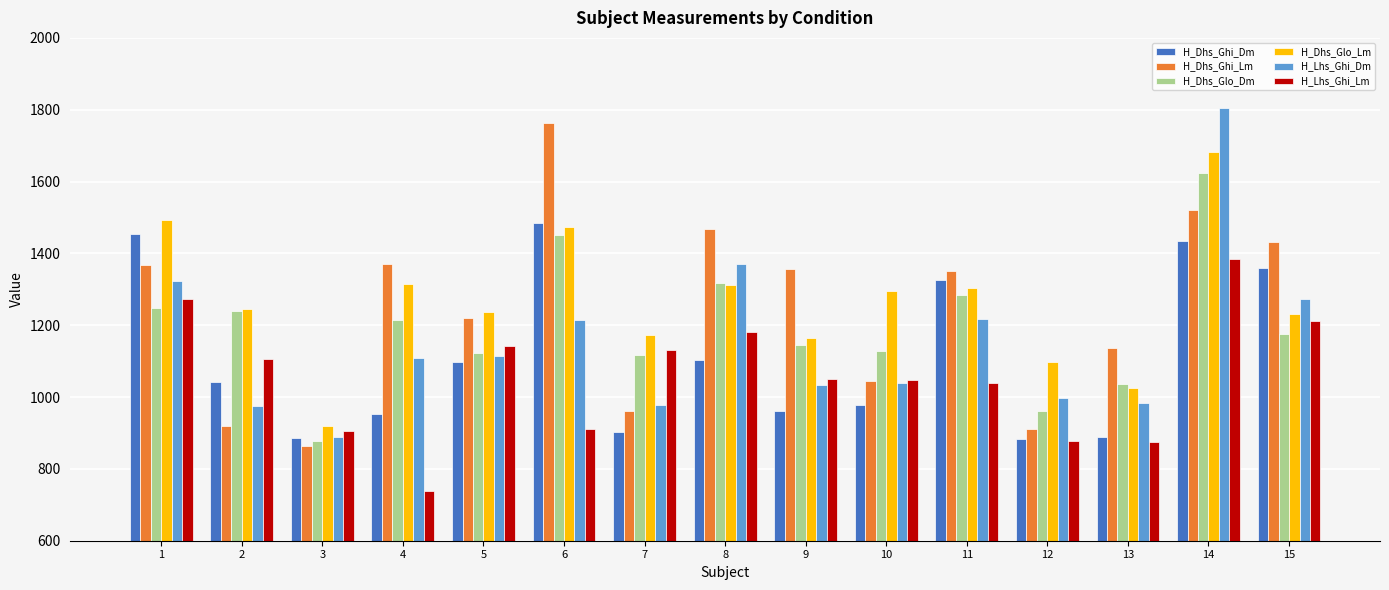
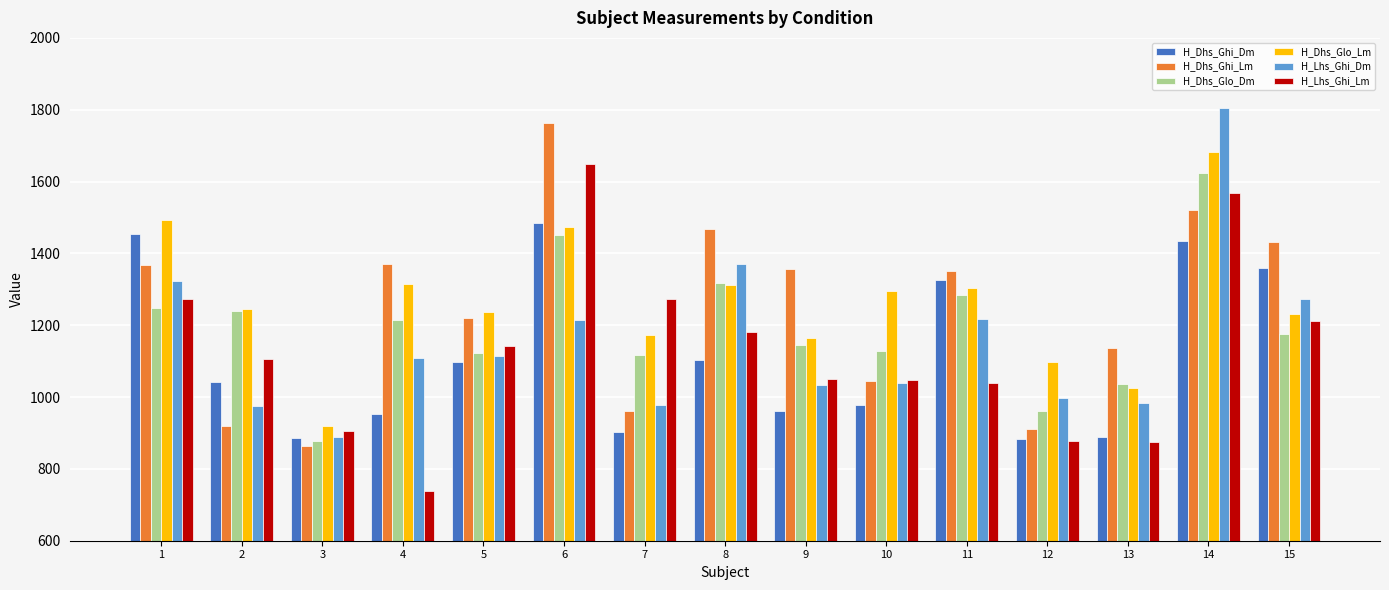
H_Lhs_Ghi_Lm, 6: 910 -> 1650
H_Lhs_Ghi_Lm, 7: 1130 -> 1270
H_Lhs_Ghi_Lm, 14: 1380 -> 1570
